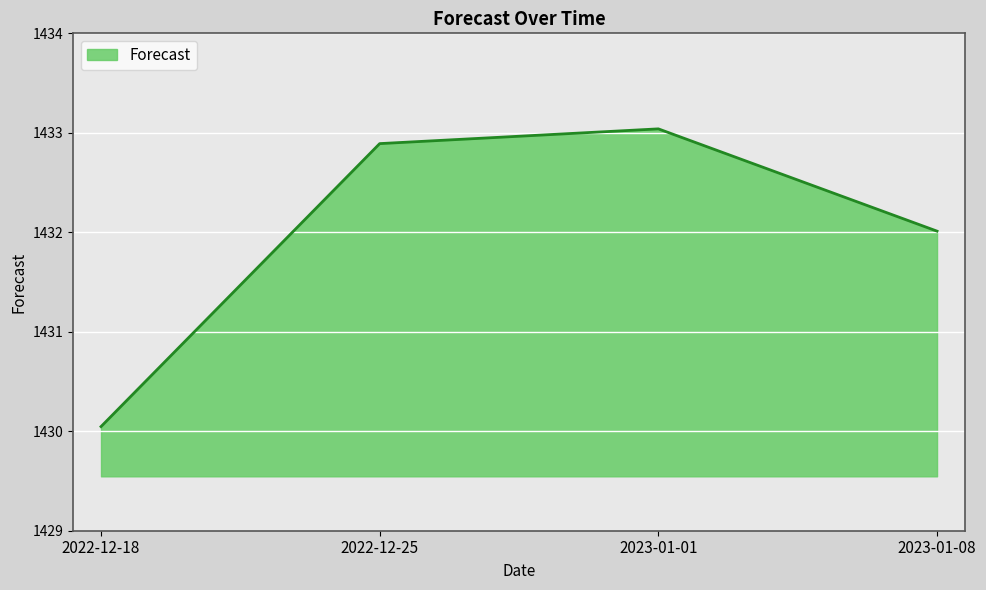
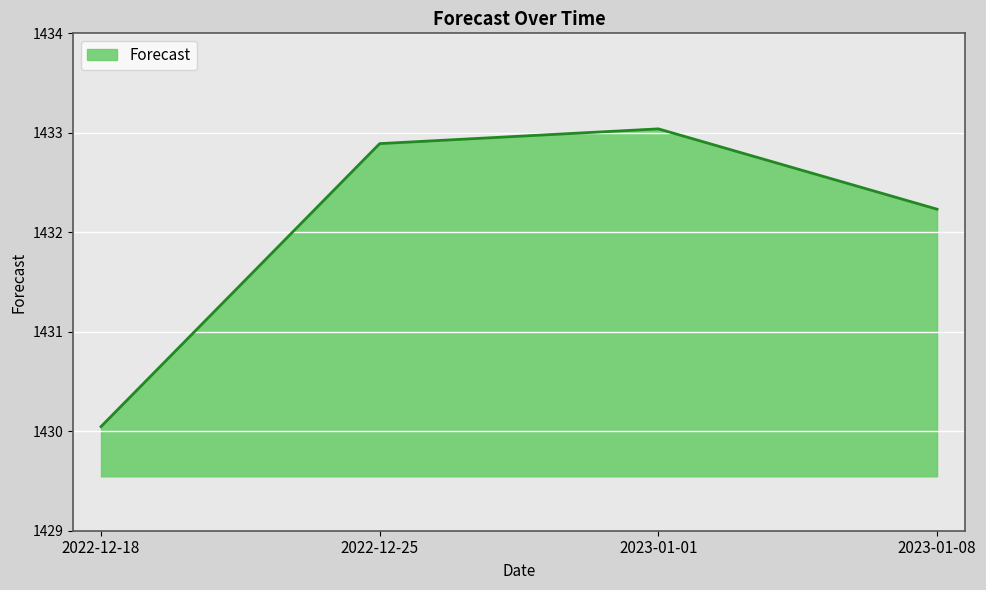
2023-01-08: 1432.0 -> 1432.2
